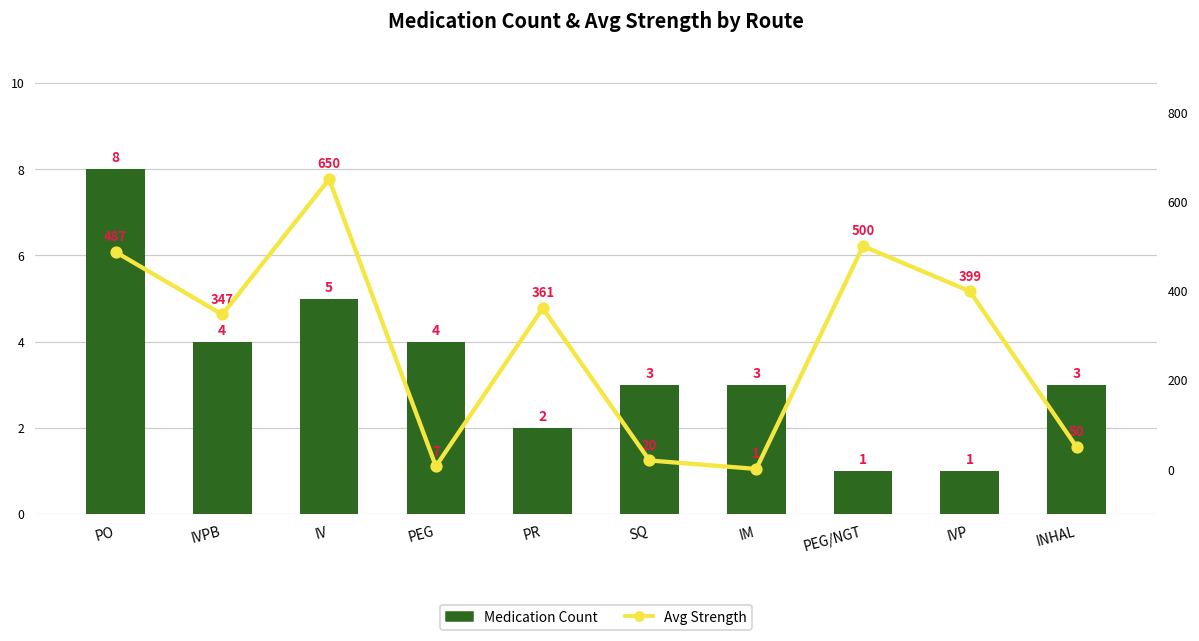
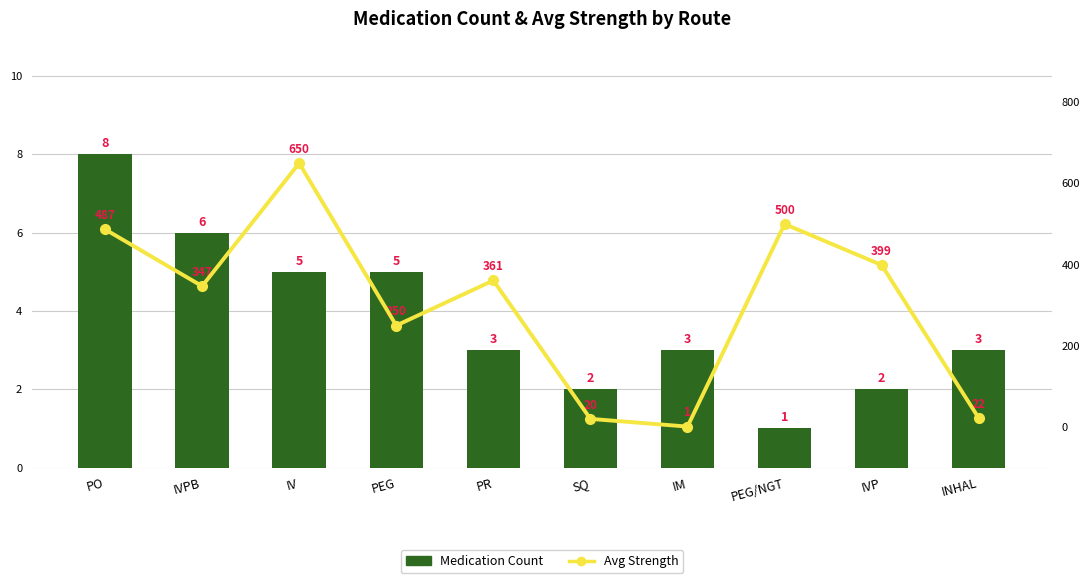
Medication Count, IVPB: 4 -> 6
Medication Count, PEG: 4 -> 5
Medication Count, PR: 2 -> 3
Medication Count, SQ: 3 -> 2
Medication Count, IVP: 1 -> 2
Avg Strength, PEG: 7 -> 250
Avg Strength, INHAL: 50 -> 22
